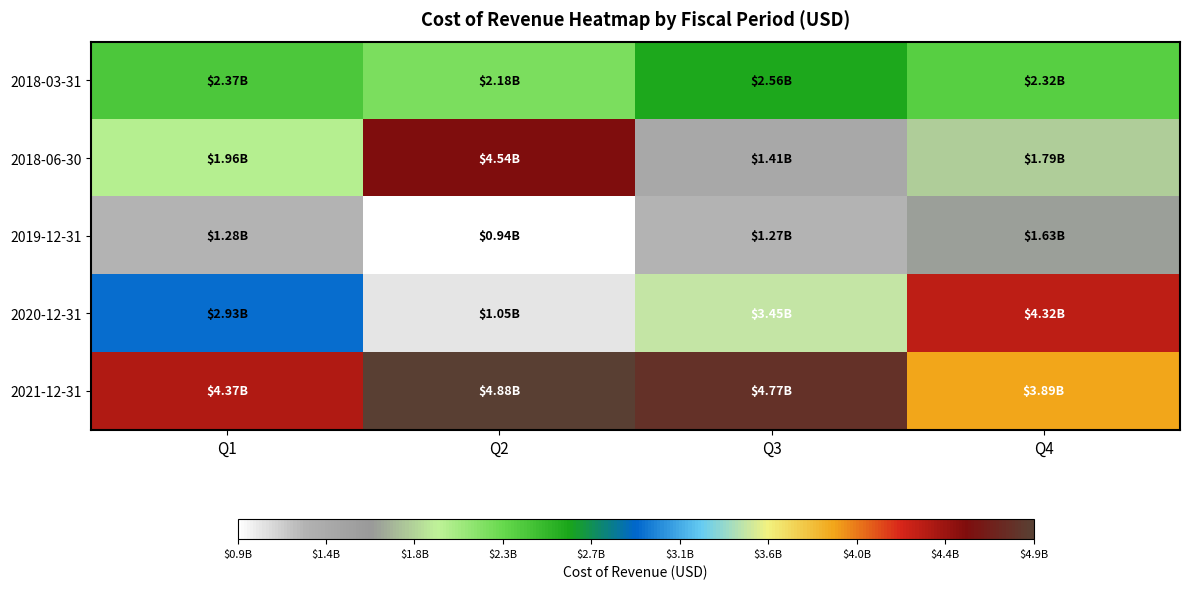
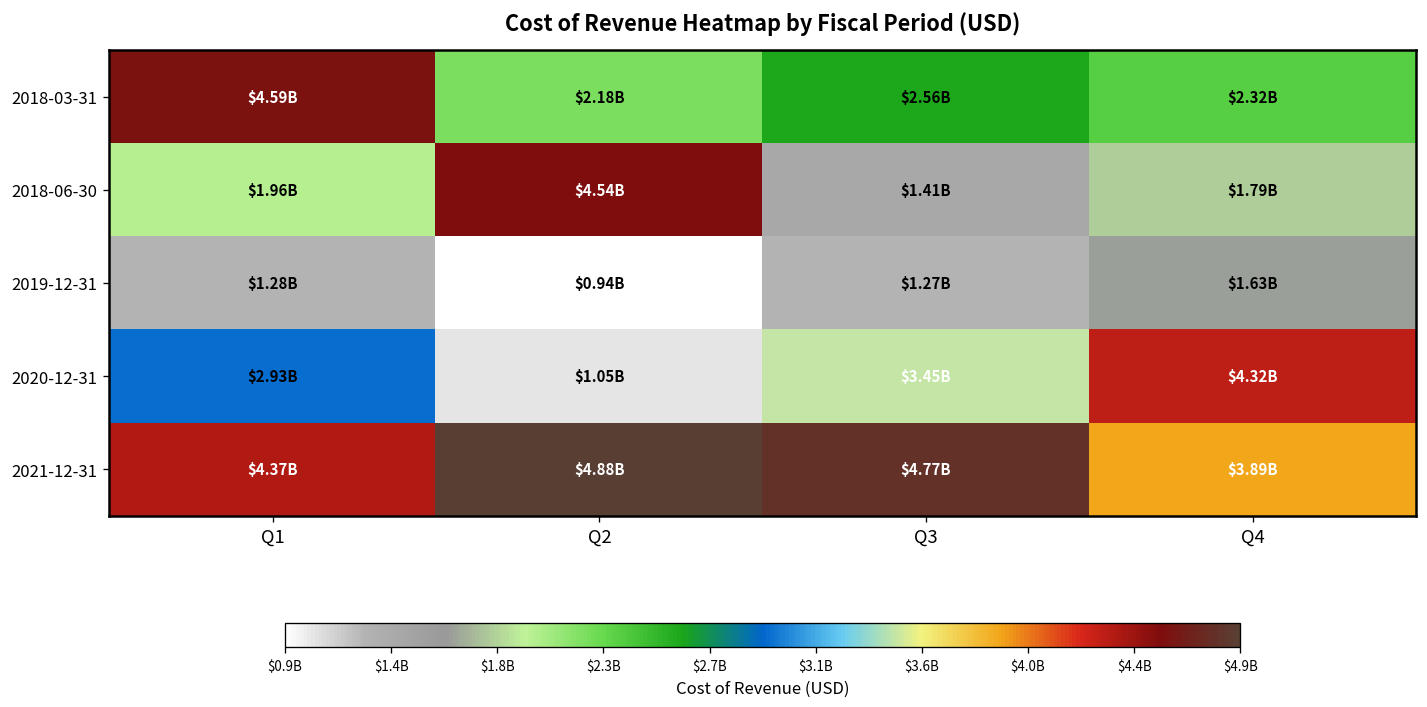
2018-03-31, Q1: $2.37B -> $4.59B
